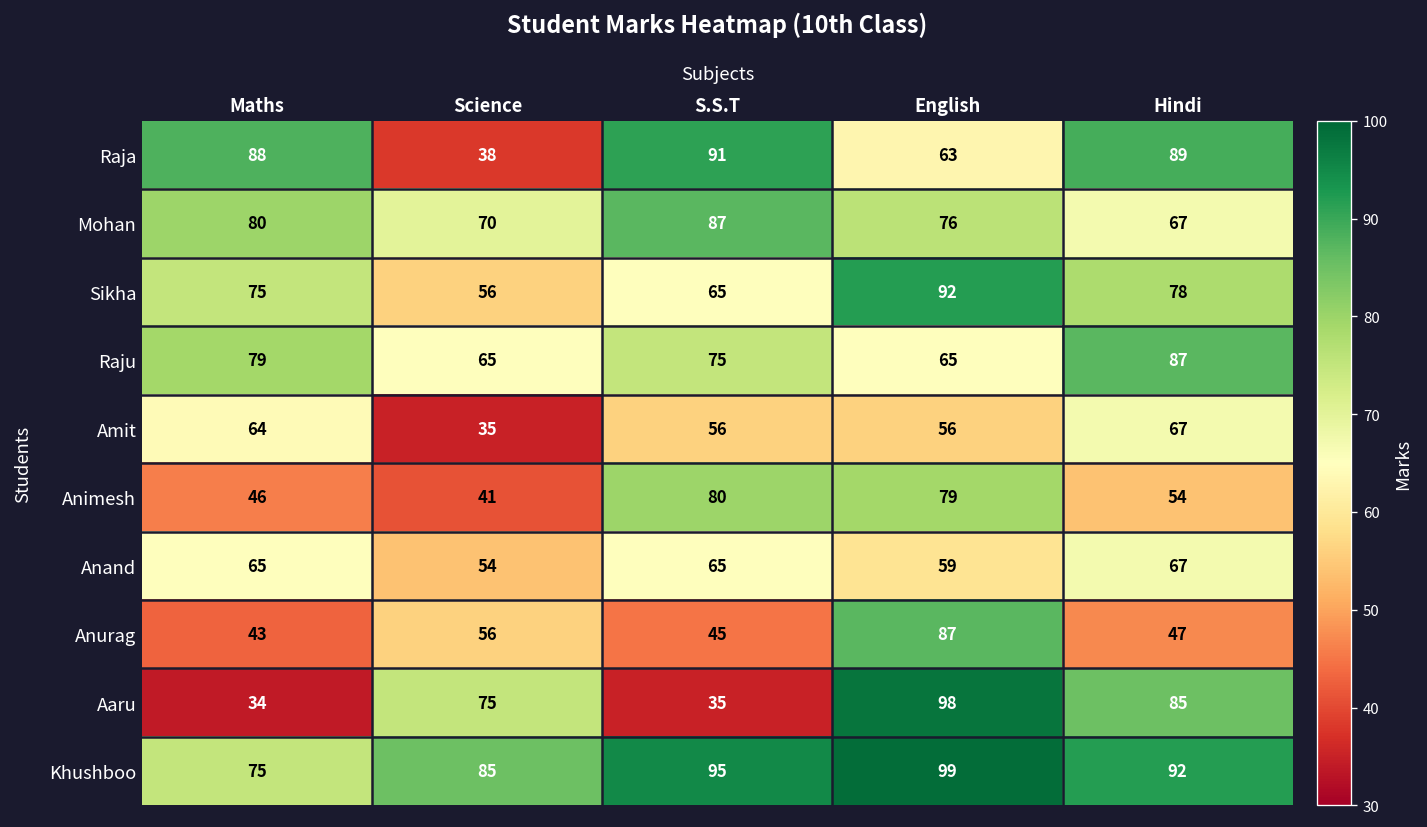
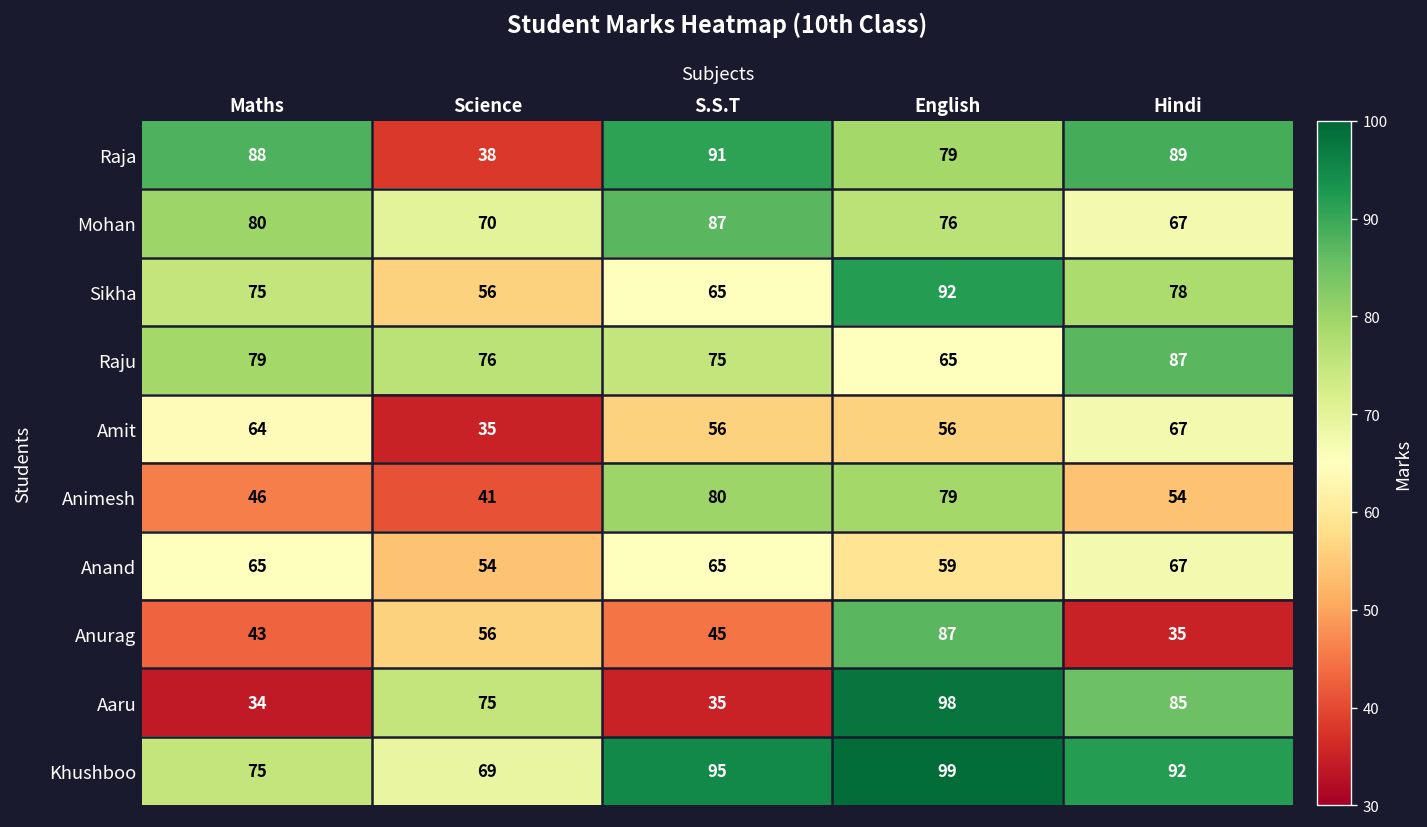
Raja, English: 63 -> 79
Raju, Science: 65 -> 76
Anurag, Hindi: 47 -> 35
Khushboo, Science: 85 -> 69
